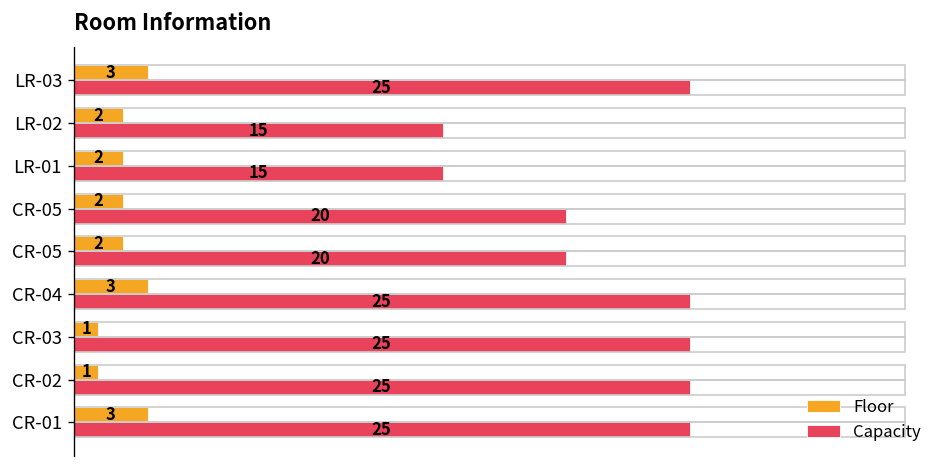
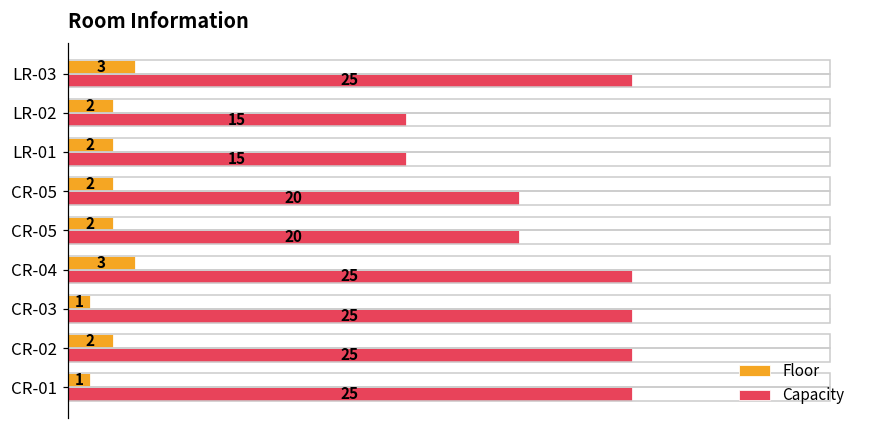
Floor, CR-02: 1 -> 2
Floor, CR-01: 3 -> 1
